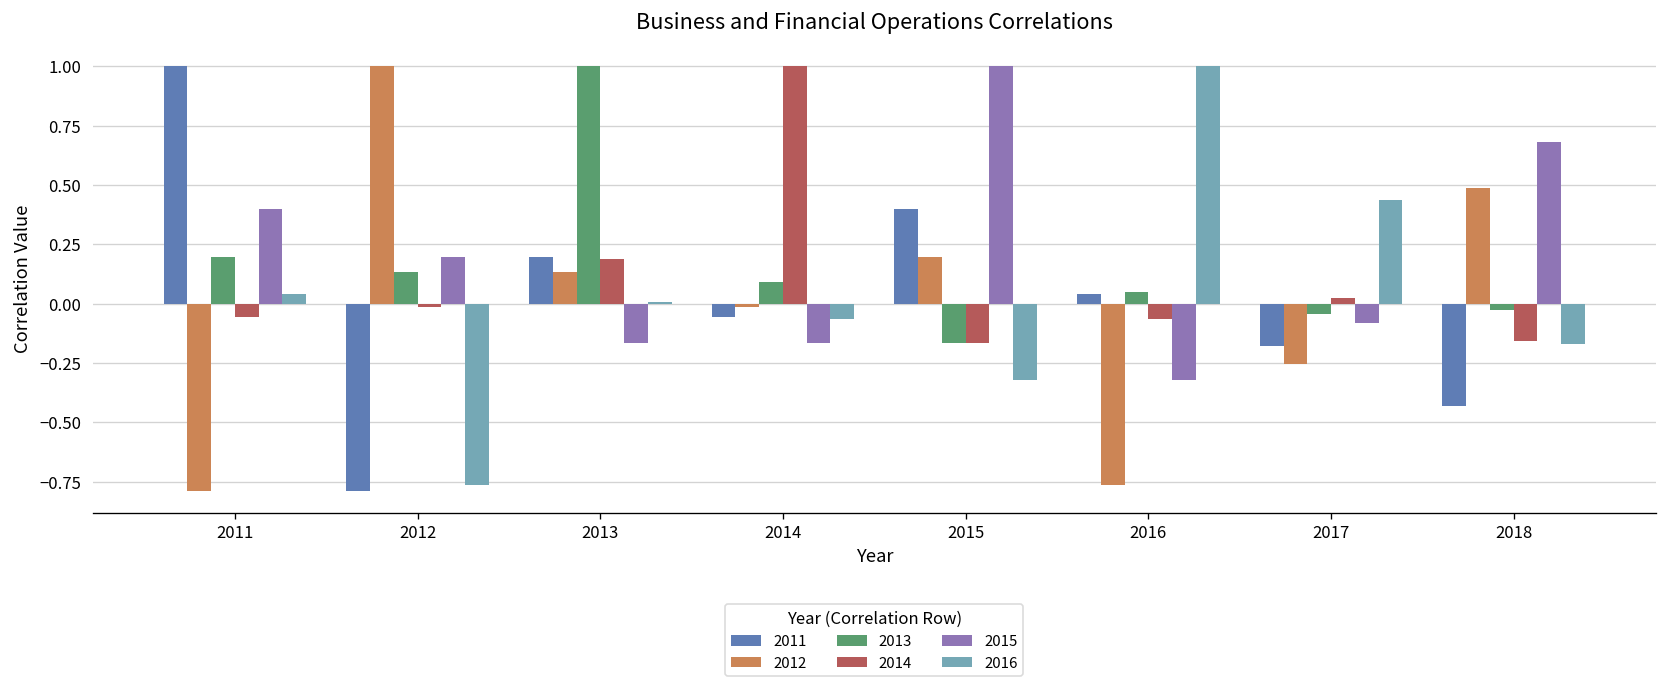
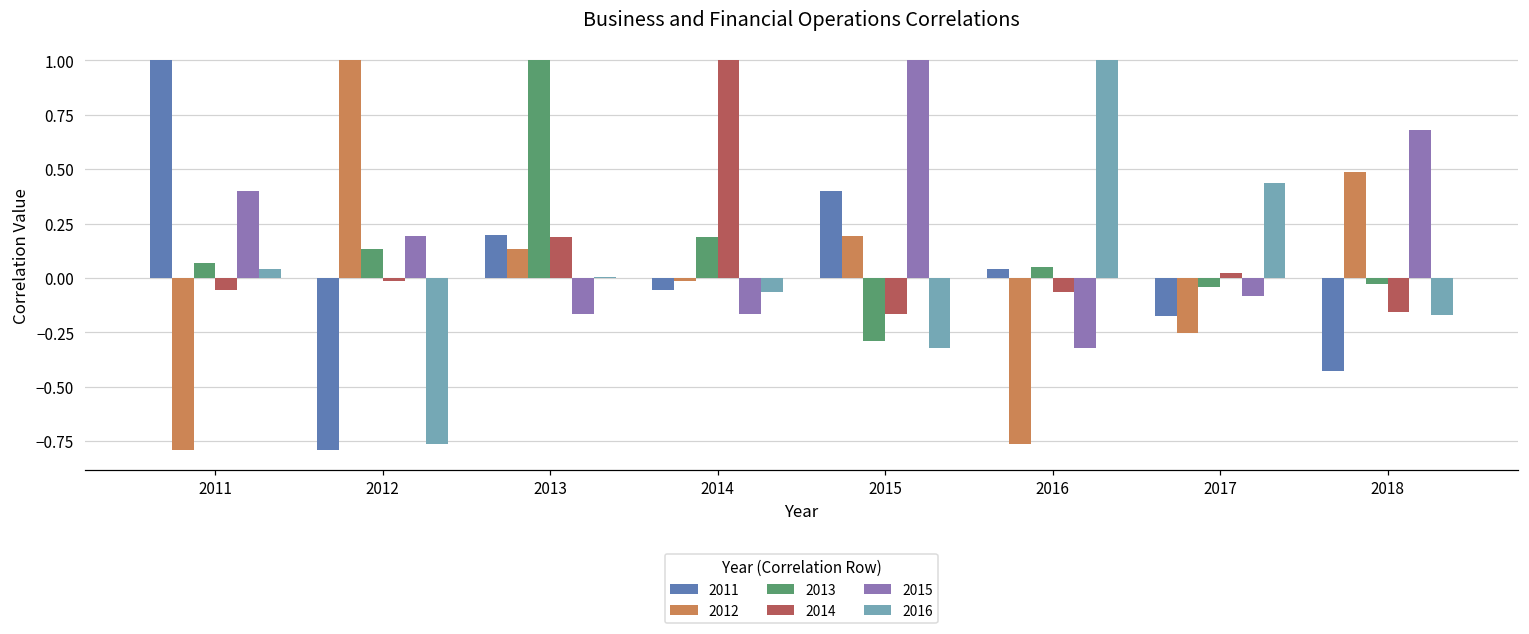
2013, 2011: 0.20 -> 0.07
2013, 2014: 0.09 -> 0.19
2013, 2015: -0.17 -> -0.29
